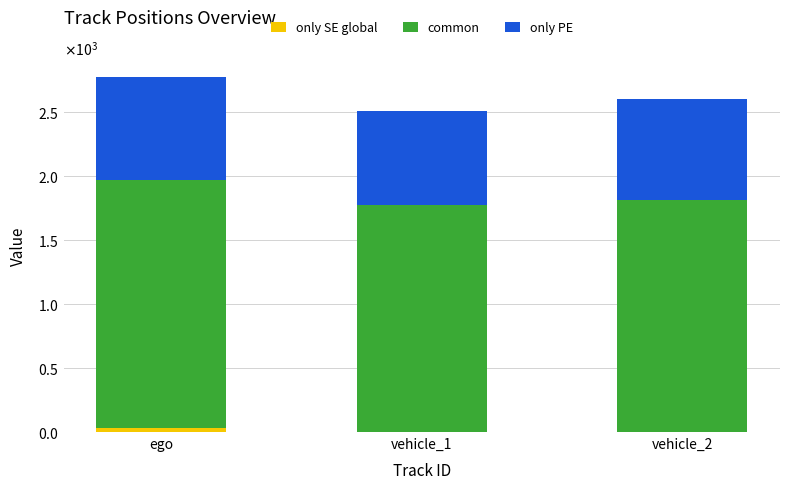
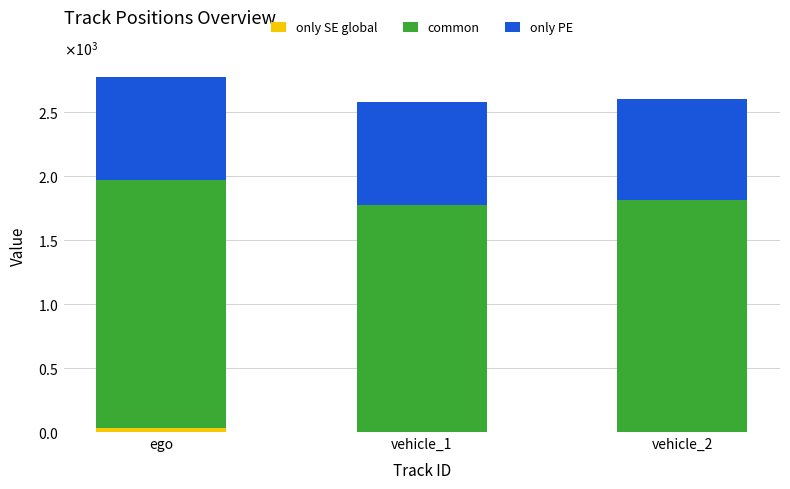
only PE, vehicle_1: 730 -> 800
